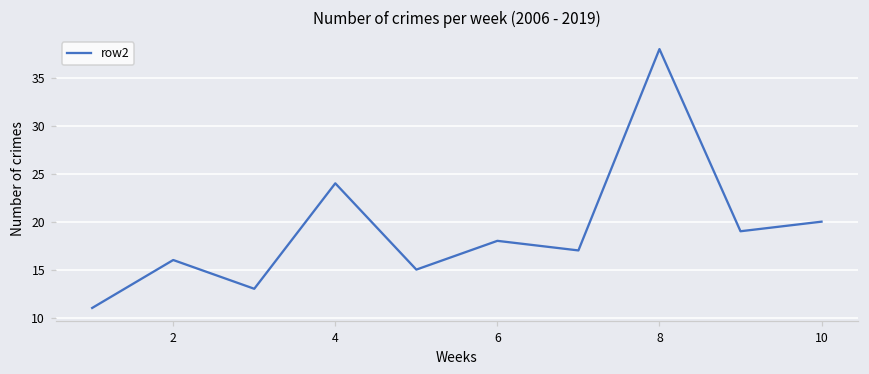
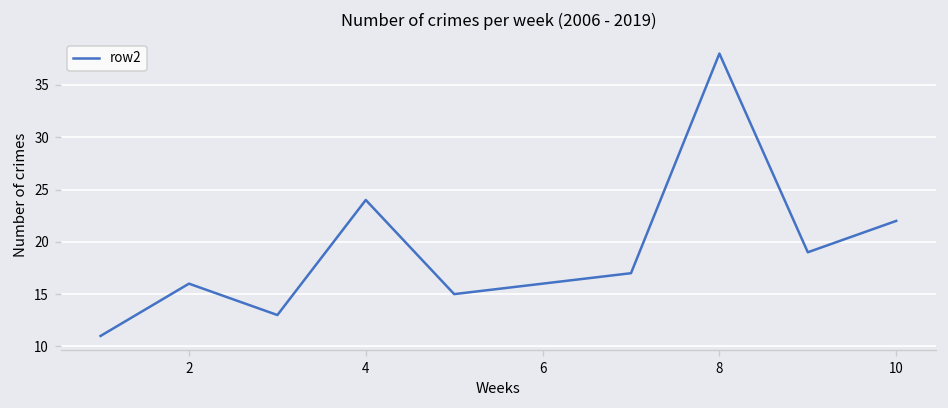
6: 18 -> 16
10: 20 -> 22
